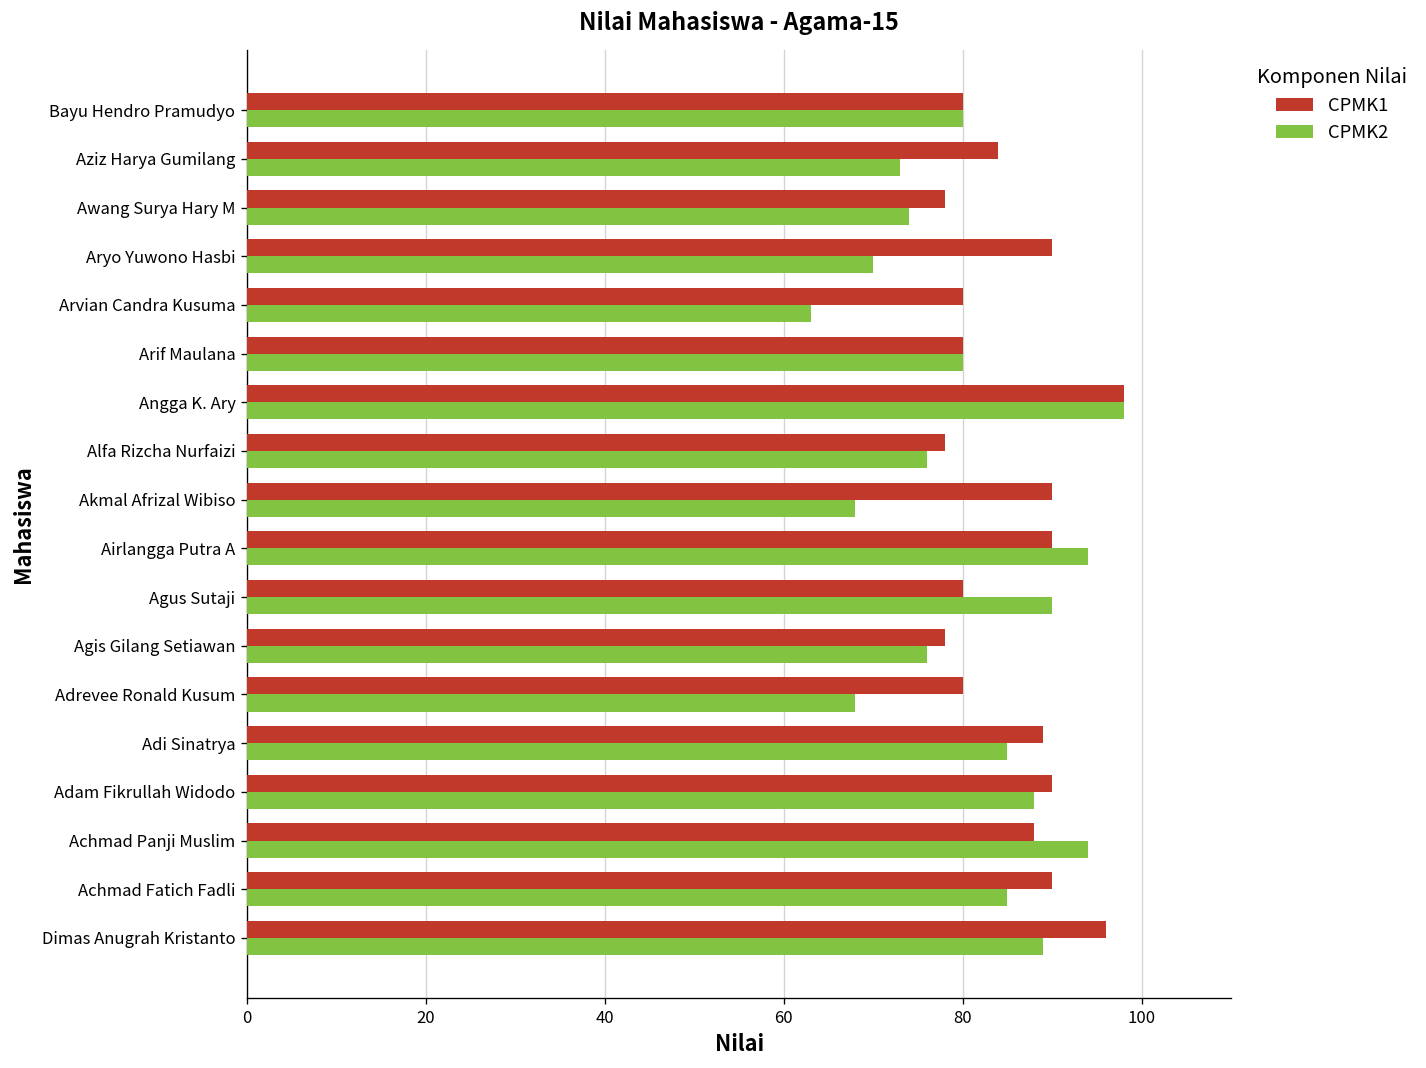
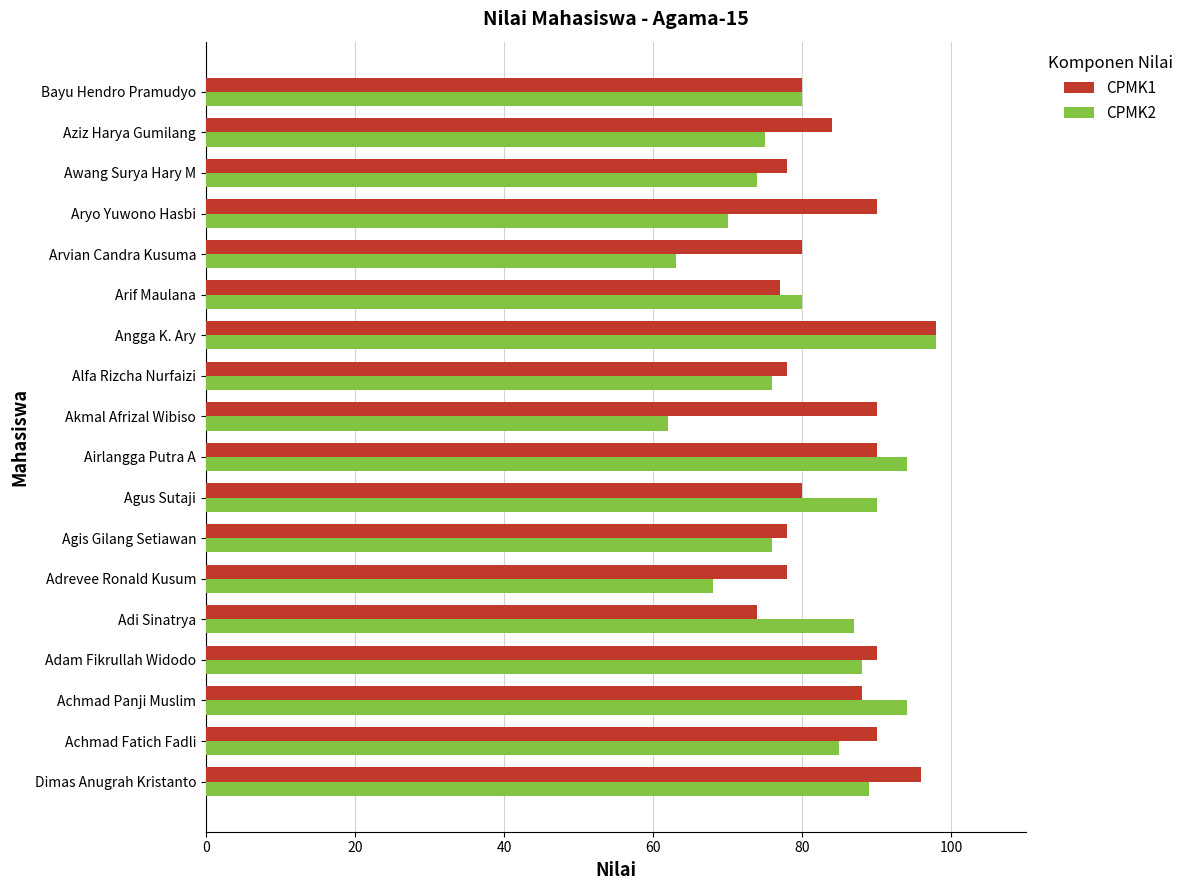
CPMK2, Aziz Harya Gumilang: 73 -> 75
CPMK1, Arif Maulana: 80 -> 77
CPMK2, Akmal Afrizal Wibiso: 68 -> 62
CPMK1, Adrevee Ronald Kusum: 80 -> 78
CPMK1, Adi Sinatrya: 89 -> 74
CPMK2, Adi Sinatrya: 85 -> 87
